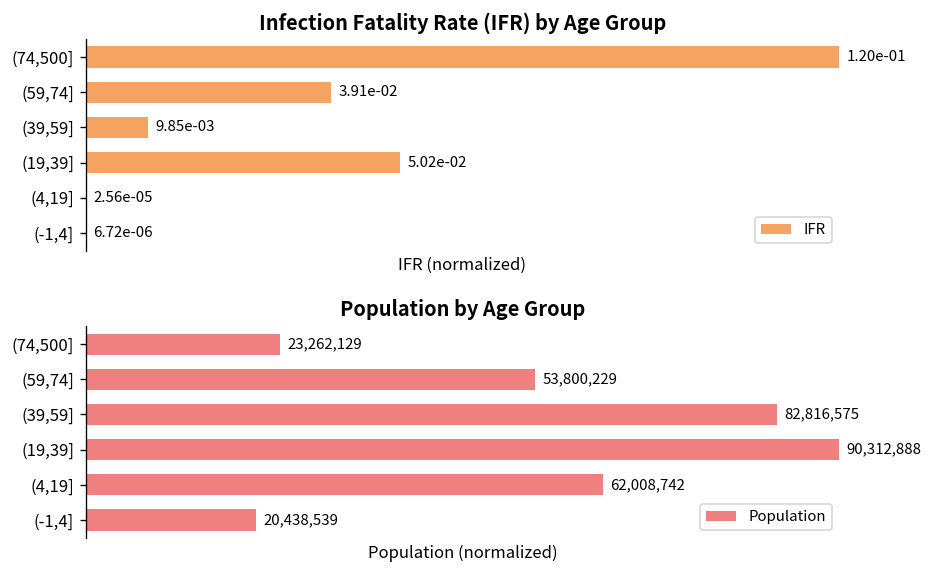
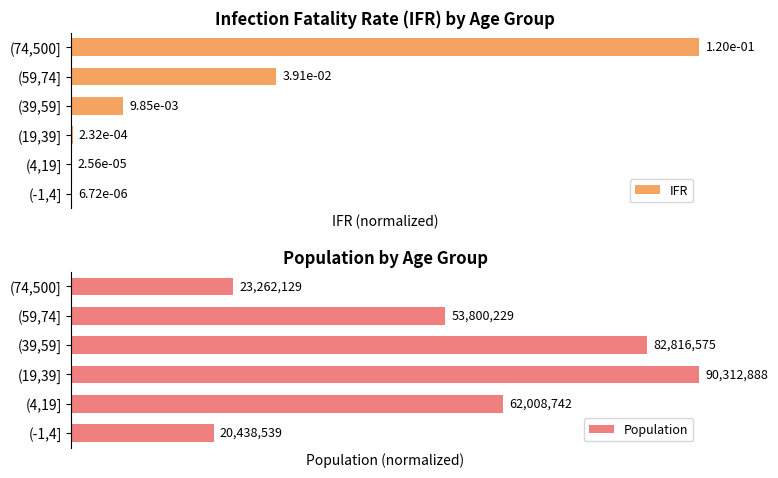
Infection Fatality Rate (IFR) by Age Group, (19,39]: 5.02e-02 -> 2.32e-04
